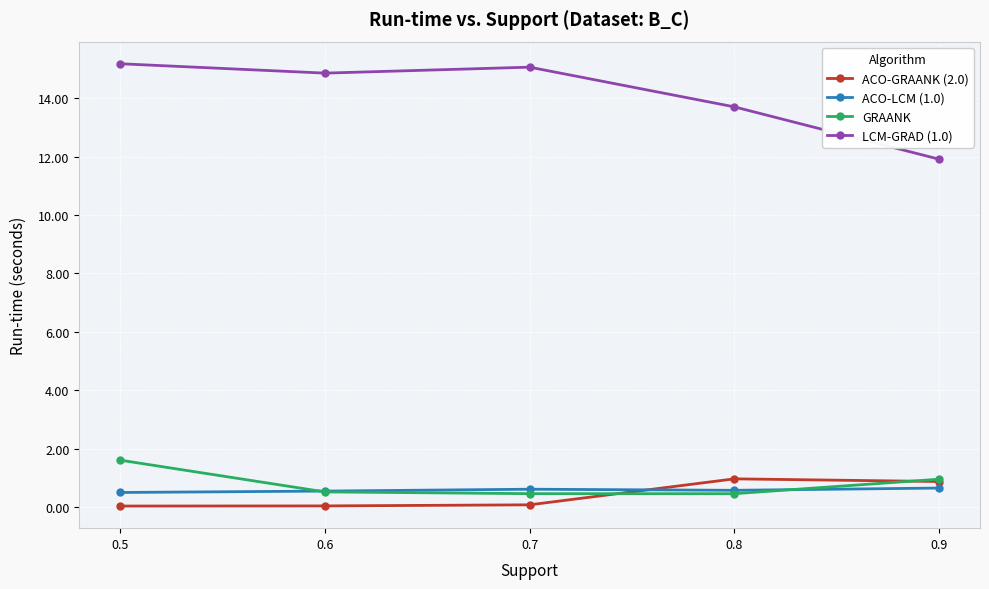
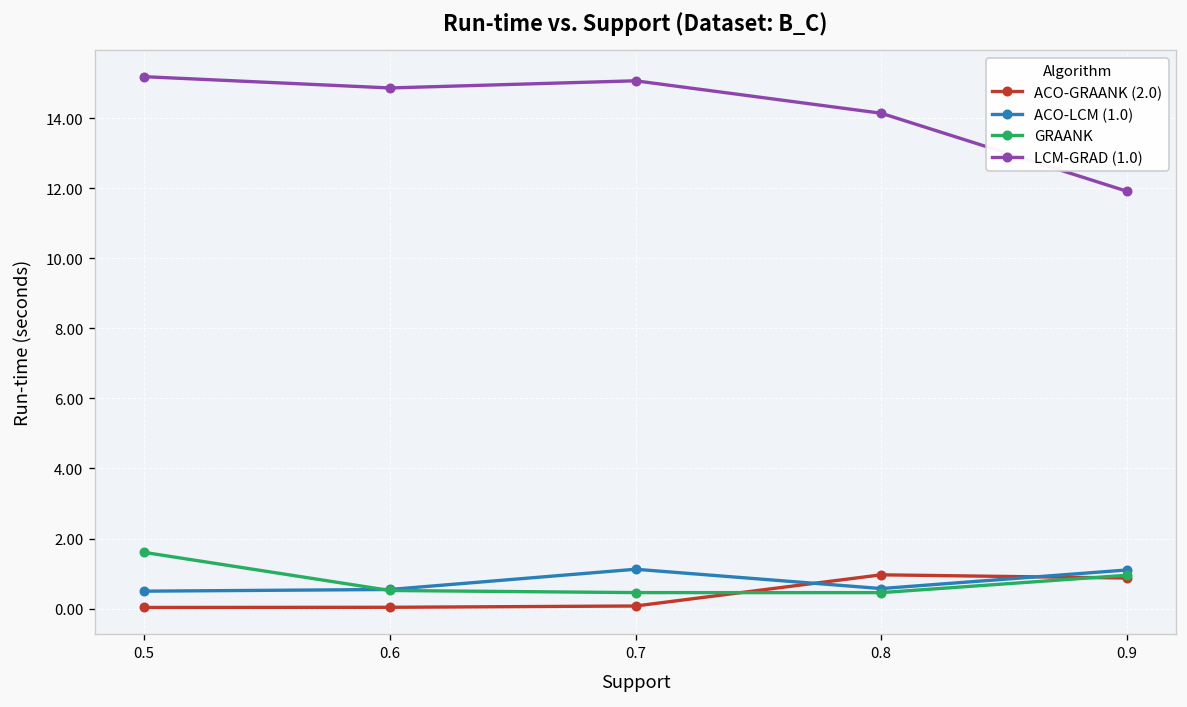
ACO-LCM (1.0), 0.7: 0.6 -> 1.1
LCM-GRAD (1.0), 0.8: 13.7 -> 14.1
ACO-LCM (1.0), 0.9: 0.6 -> 1.1
